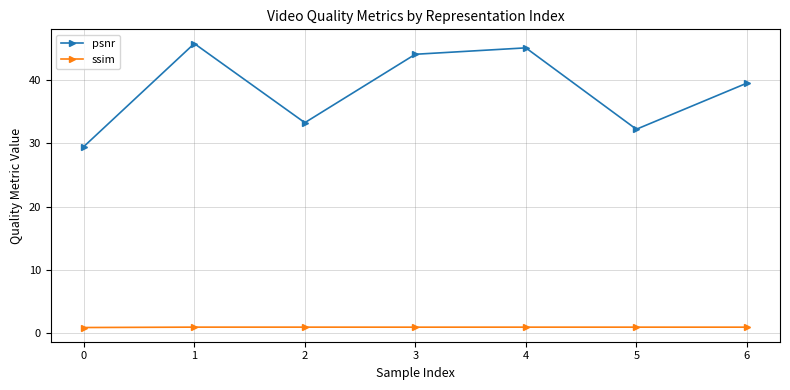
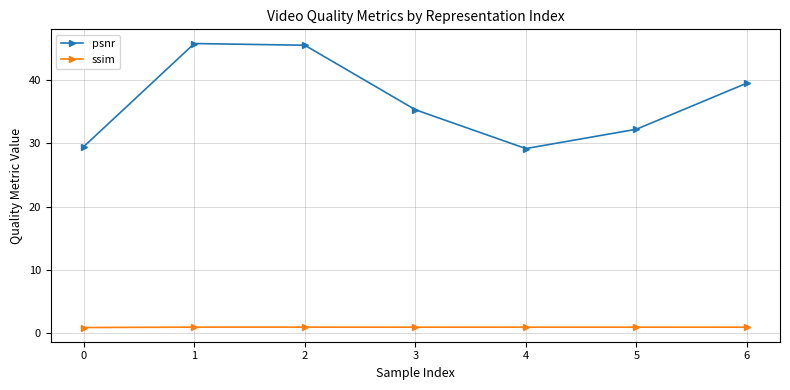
psnr, 2: 33 -> 45
psnr, 3: 44 -> 35
psnr, 4: 45 -> 29
